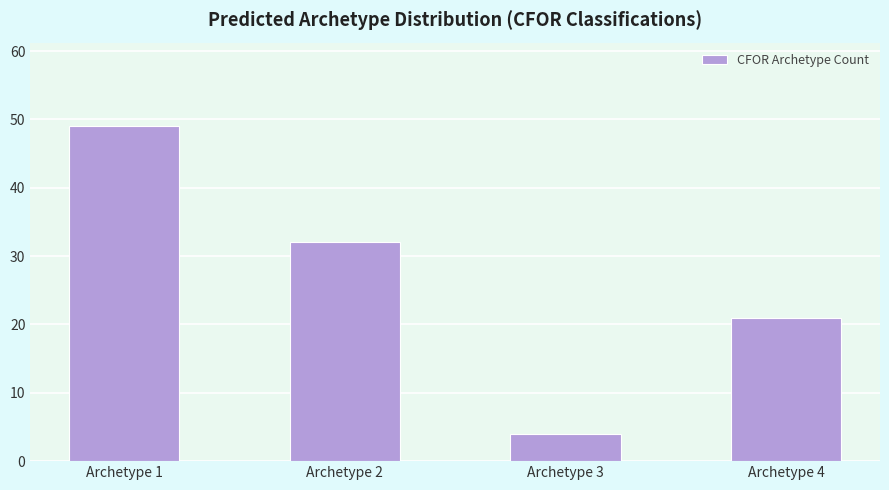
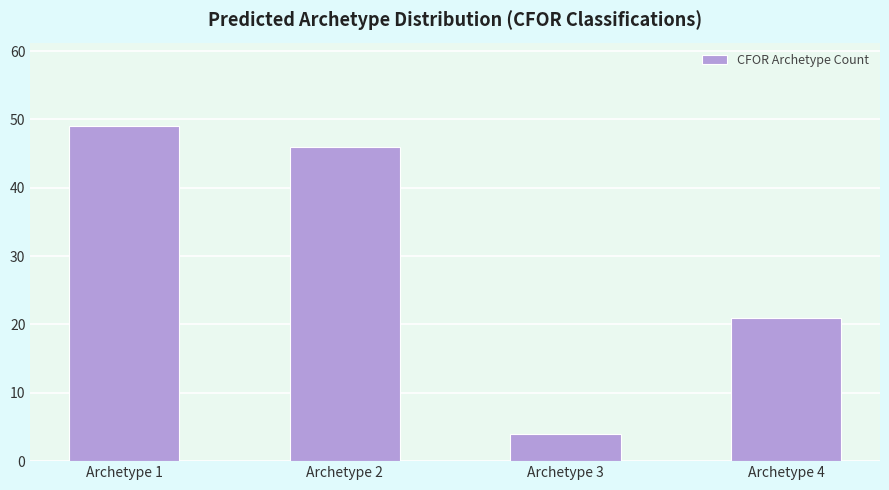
Archetype 2: 32 -> 46
